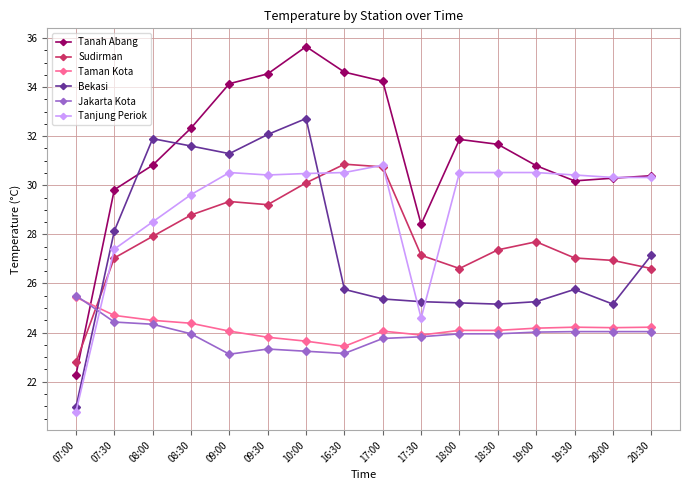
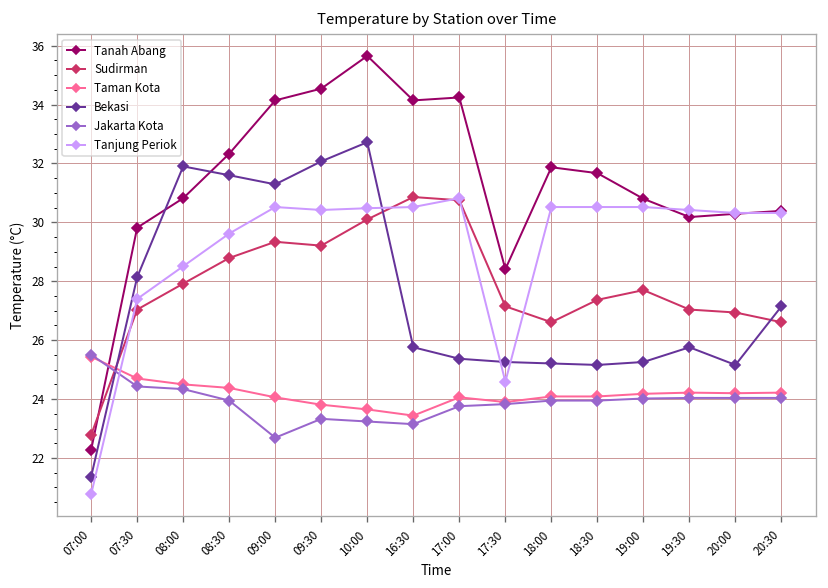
Bekasi, 07:00: 21.0 -> 21.4
Jakarta Kota, 09:00: 23.1 -> 22.7
Tanah Abang, 16:30: 34.6 -> 34.1
